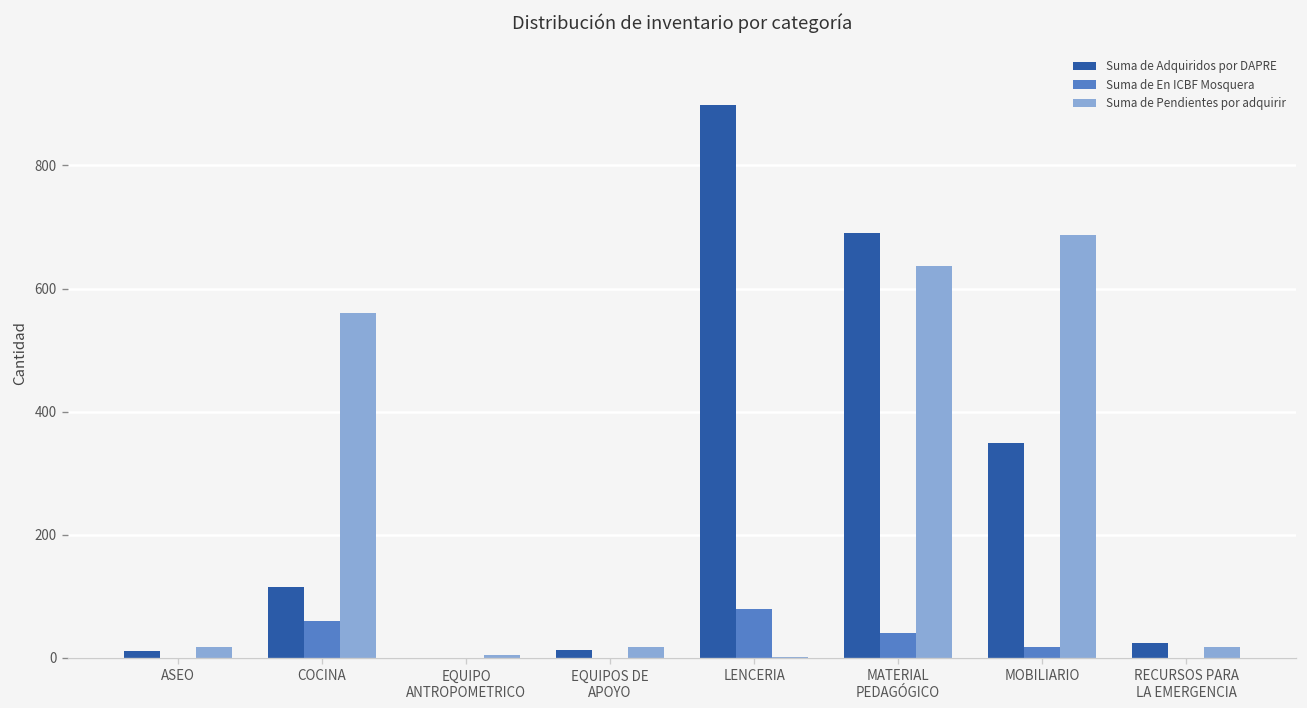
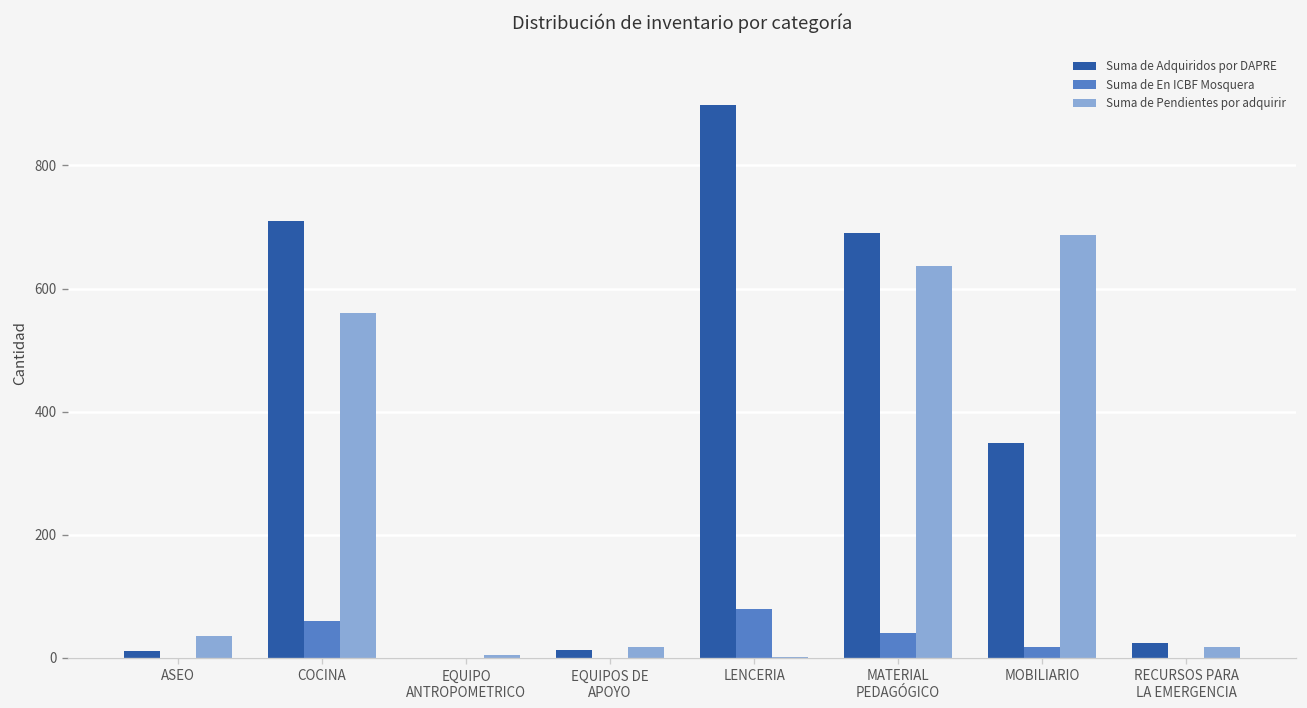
Suma de Pendientes por adquirir, ASEO: 20 -> 40
Suma de Adquiridos por DAPRE, COCINA: 120 -> 710
